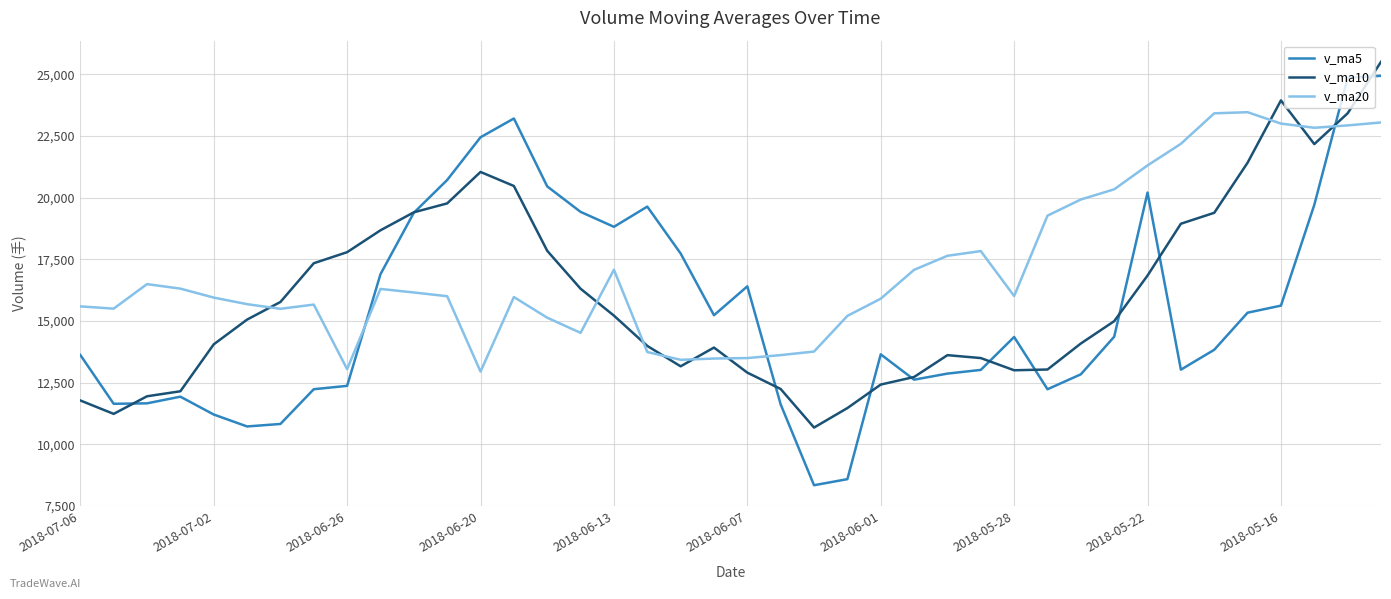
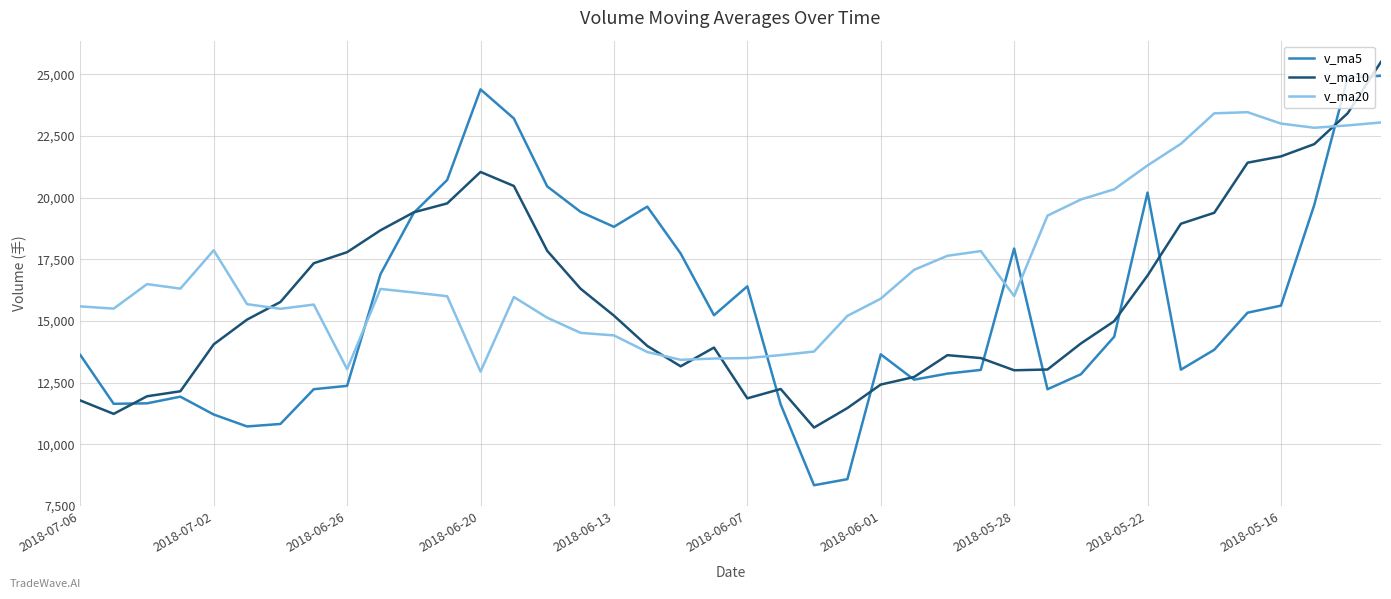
v_ma20, 2018-07-02: 15,900 -> 17,900
v_ma5, 2018-06-20: 22,400 -> 24,400
v_ma20, 2018-06-13: 17,100 -> 14,400
v_ma10, 2018-06-07: 12,900 -> 11,900
v_ma5, 2018-05-28: 14,400 -> 17,900
v_ma10, 2018-05-16: 23,900 -> 21,700
